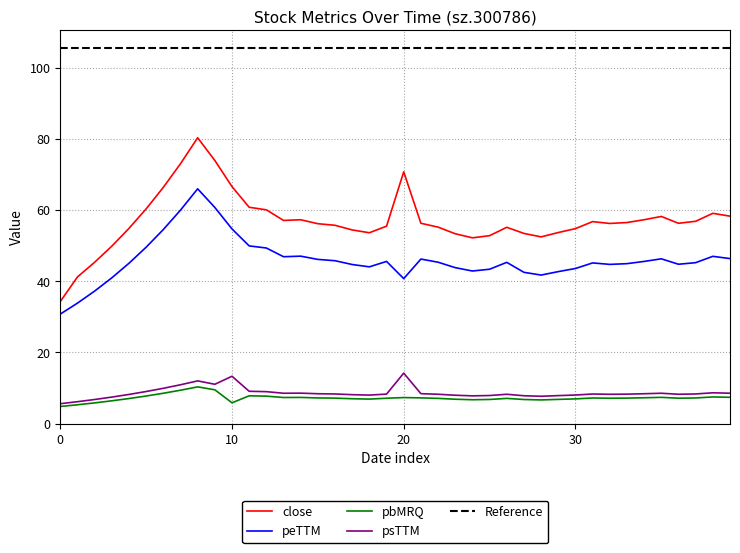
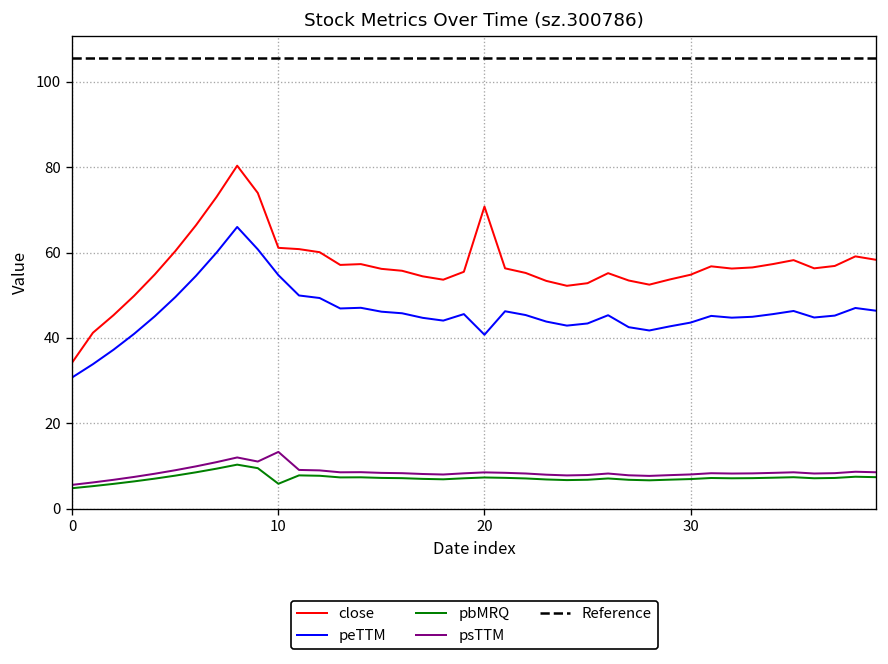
close, 10: 67 -> 61
psTTM, 20: 14 -> 9
